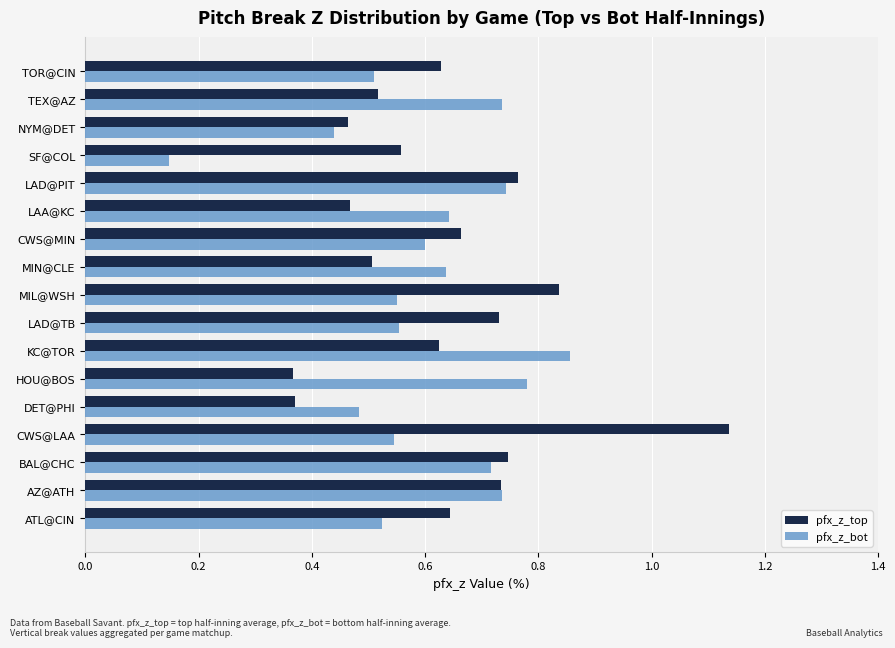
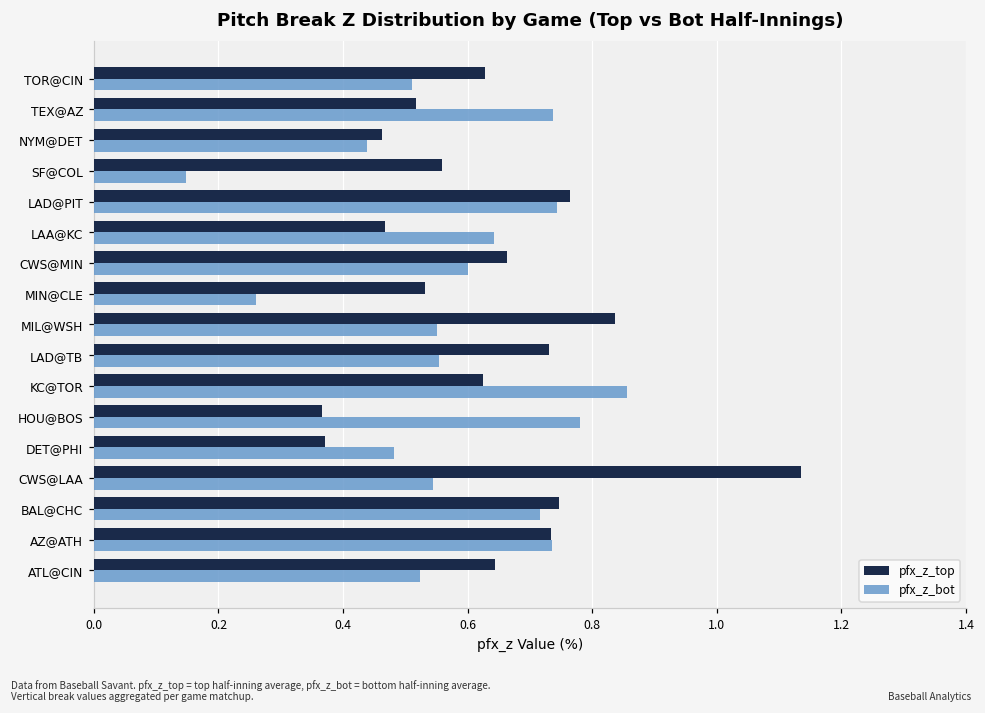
pfx_z_top, MIN@CLE: 0.51 -> 0.53
pfx_z_bot, MIN@CLE: 0.64 -> 0.26
